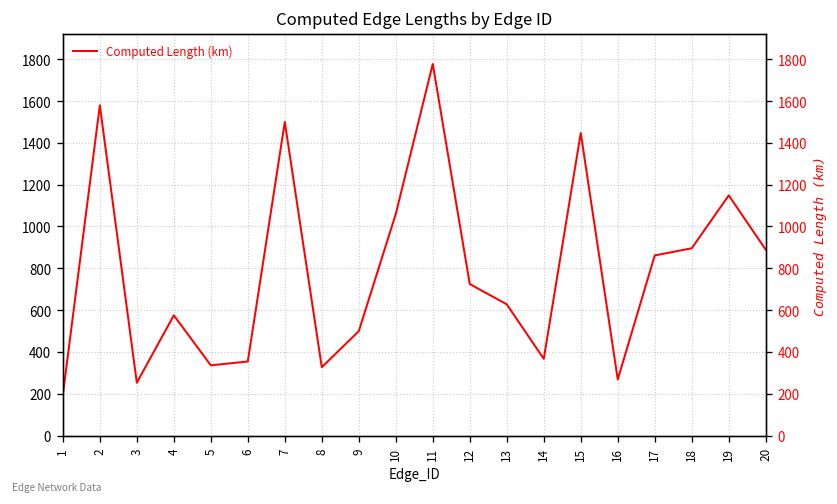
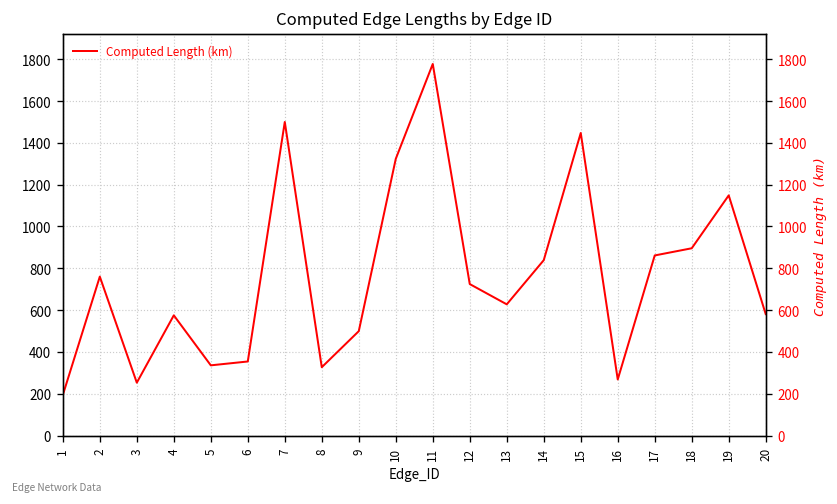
2: 1580 -> 760
10: 1060 -> 1320
14: 370 -> 840
20: 890 -> 580
